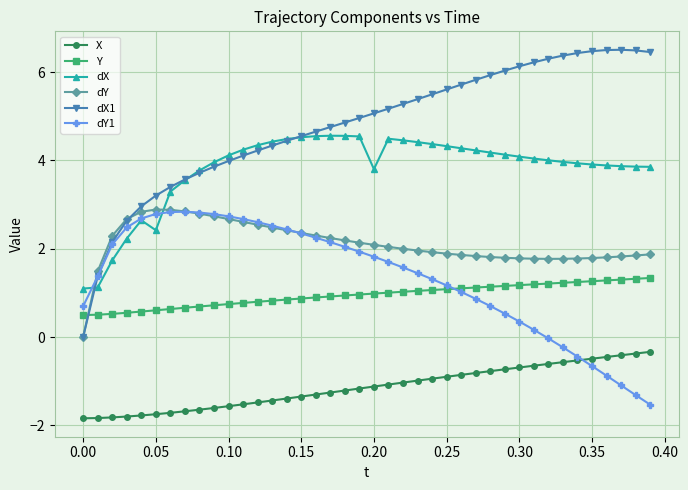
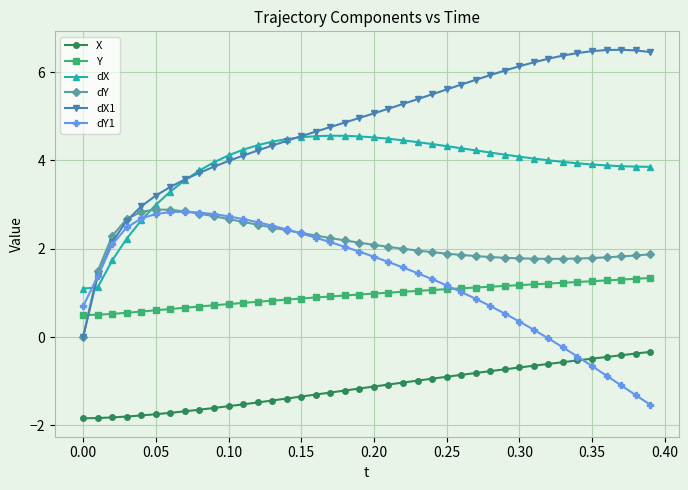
dX, 0.05: 2.4 -> 3.0
dX, 0.20: 3.8 -> 4.5
